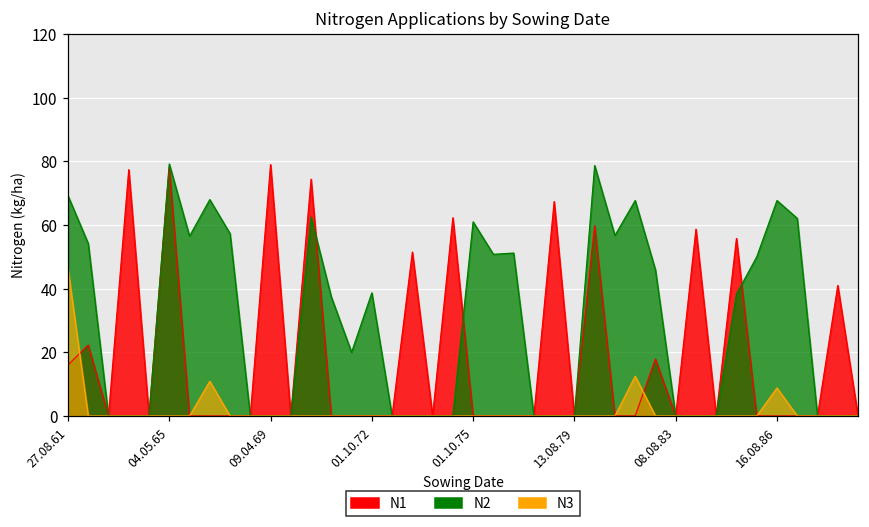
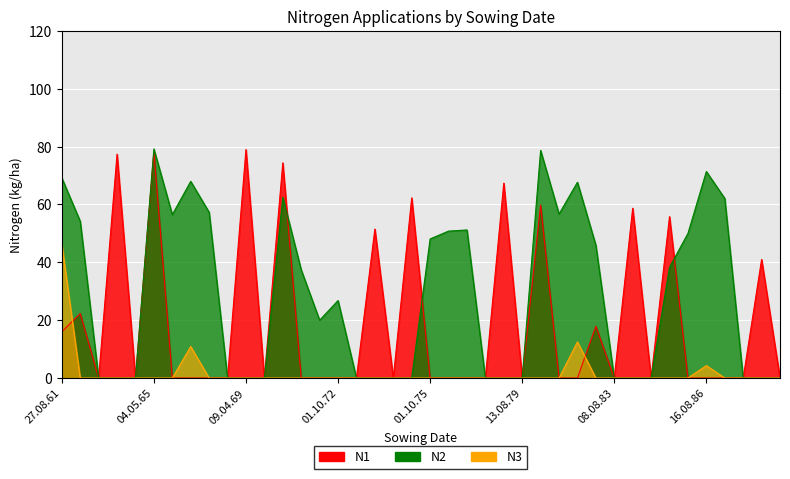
N2, 01.10.72: 39 -> 27
N2, 01.10.75: 61 -> 48
N2, 16.08.86: 68 -> 71
N3, 16.08.86: 9 -> 4
